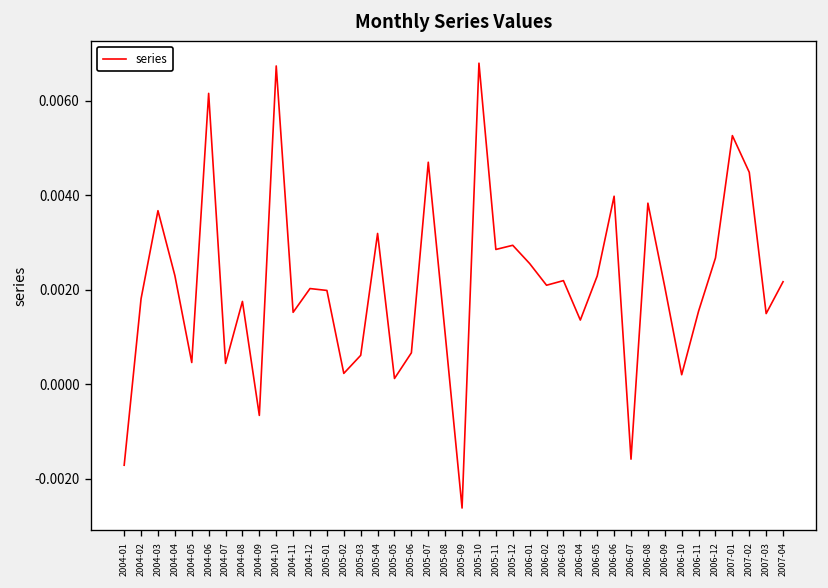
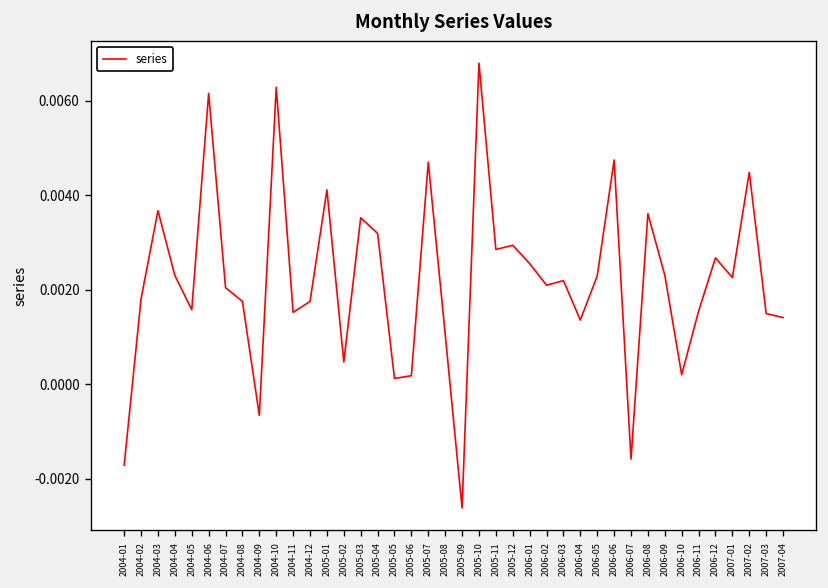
2004-05: 0.0005 -> 0.0016
2004-07: 0.0004 -> 0.0020
2004-10: 0.0067 -> 0.0063
2004-12: 0.0020 -> 0.0017
2005-01: 0.0020 -> 0.0041
2005-02: 0.0002 -> 0.0005
2005-03: 0.0006 -> 0.0035
2005-06: 0.0007 -> 0.0002
2006-06: 0.0040 -> 0.0047
2006-08: 0.0038 -> 0.0036
2006-09: 0.0021 -> 0.0023
2007-01: 0.0053 -> 0.0023
2007-04: 0.0022 -> 0.0014
